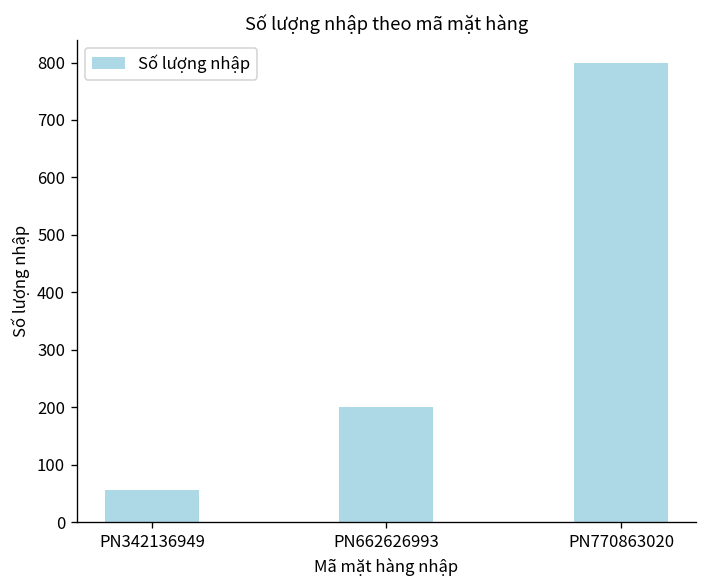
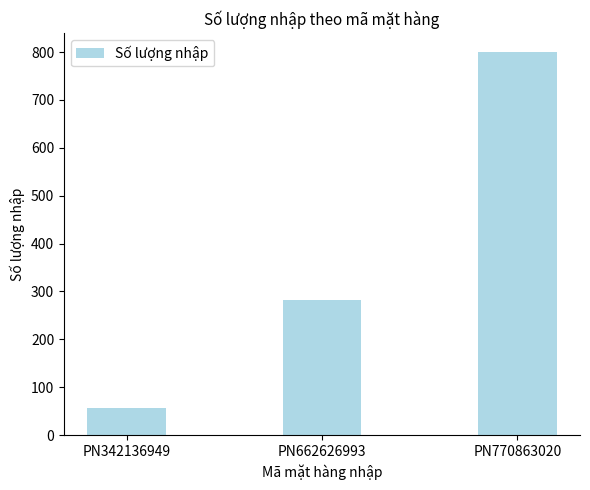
PN662626993: 200 -> 280
